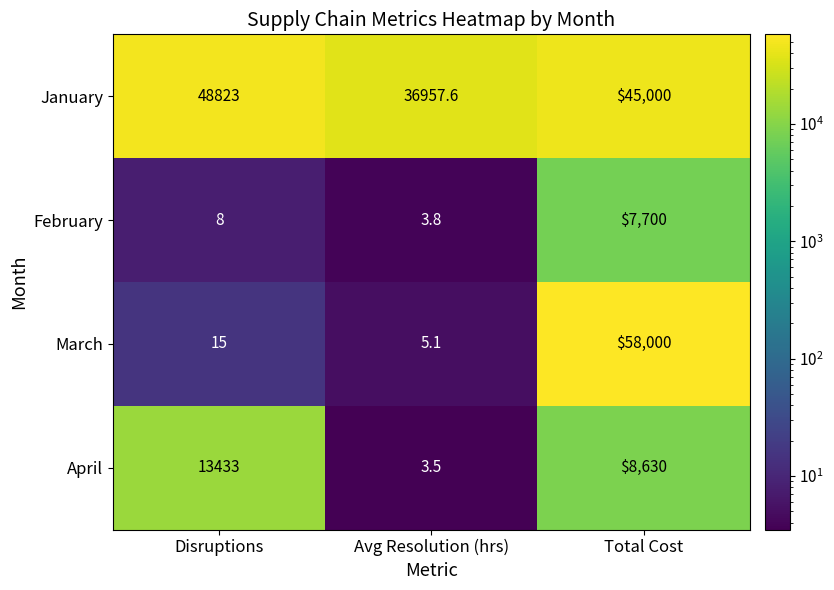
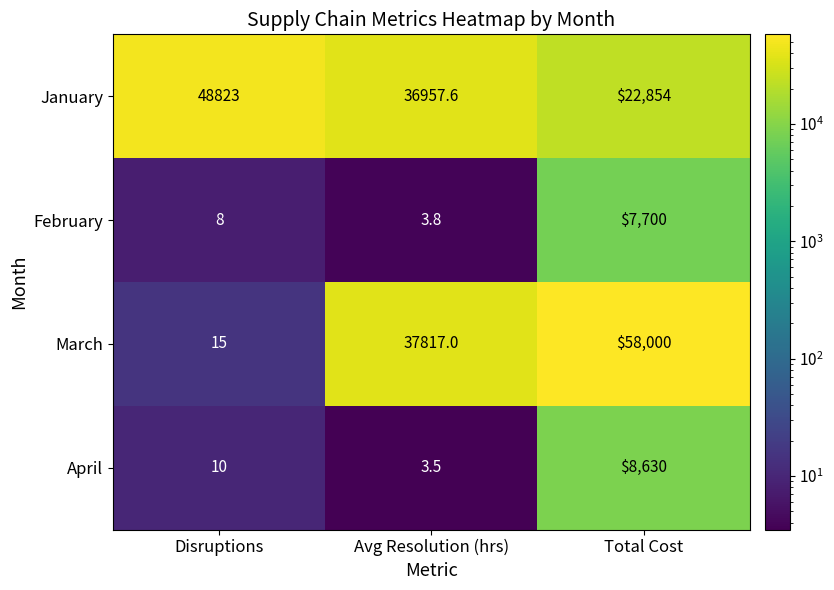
January, Total Cost: $45,000 -> $22,854
March, Avg Resolution (hrs): 5.1 -> 37817.0
April, Disruptions: 13433 -> 10
